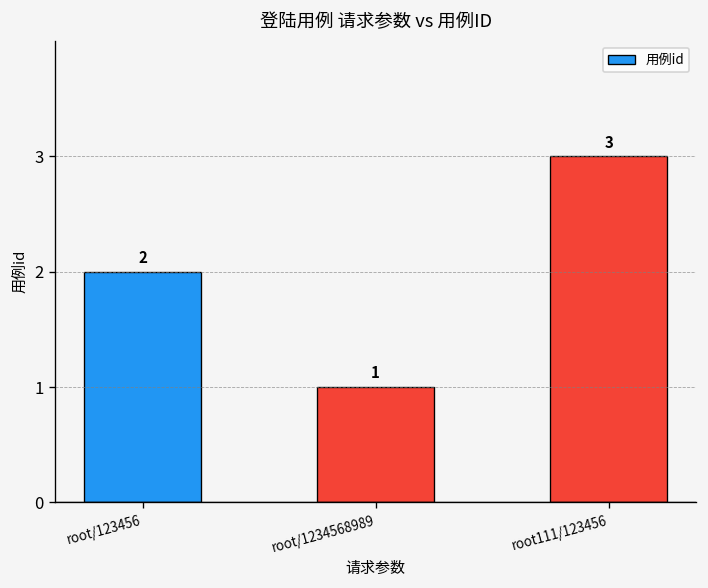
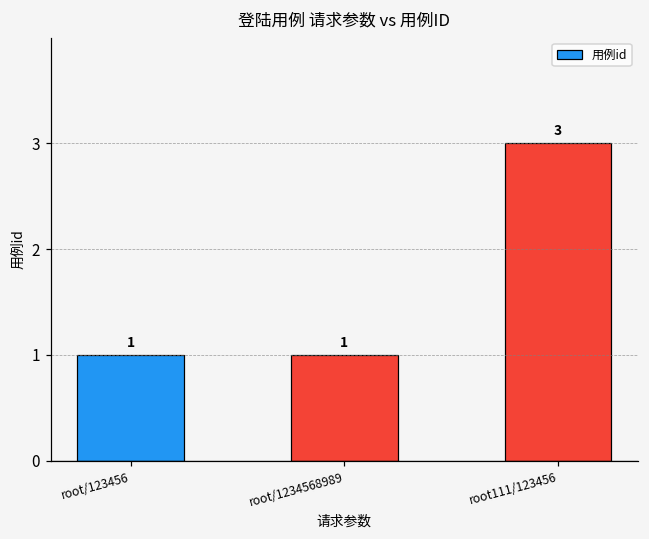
root/123456: 2 -> 1
